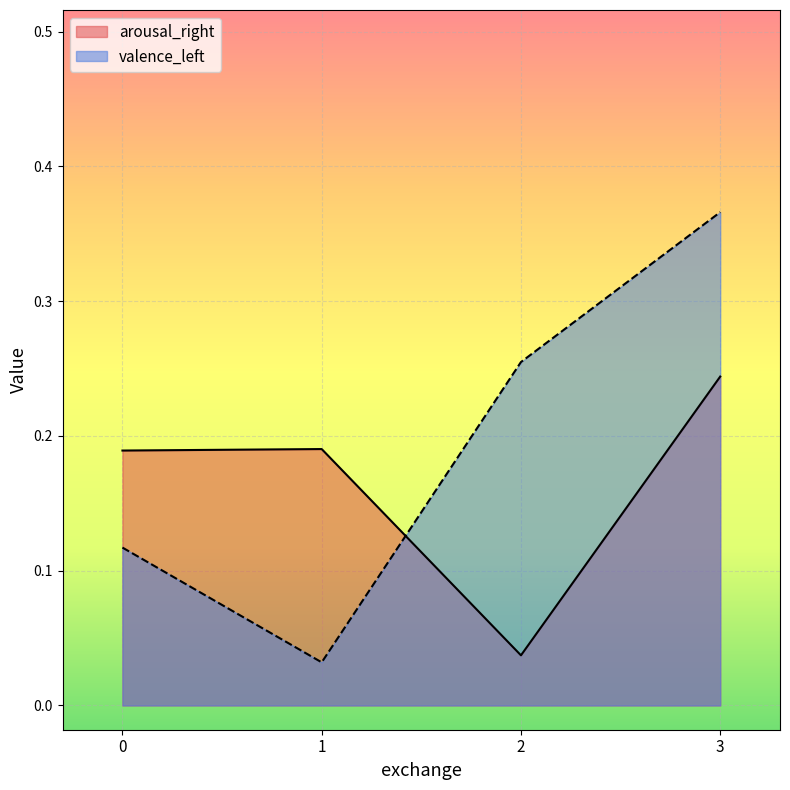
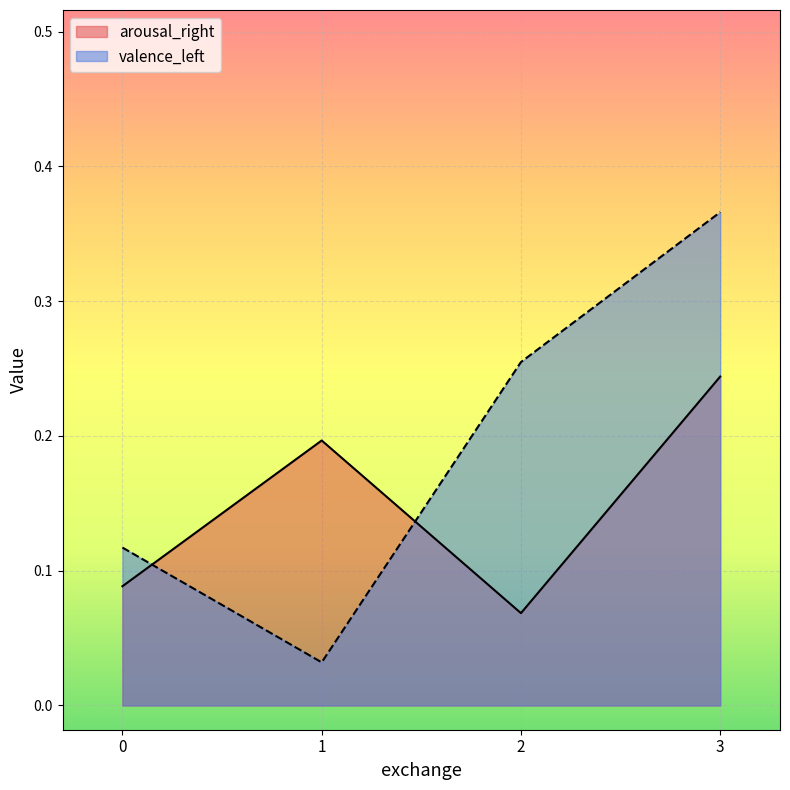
arousal_right, 0: 0.189 -> 0.088
arousal_right, 1: 0.190 -> 0.197
arousal_right, 2: 0.037 -> 0.068
